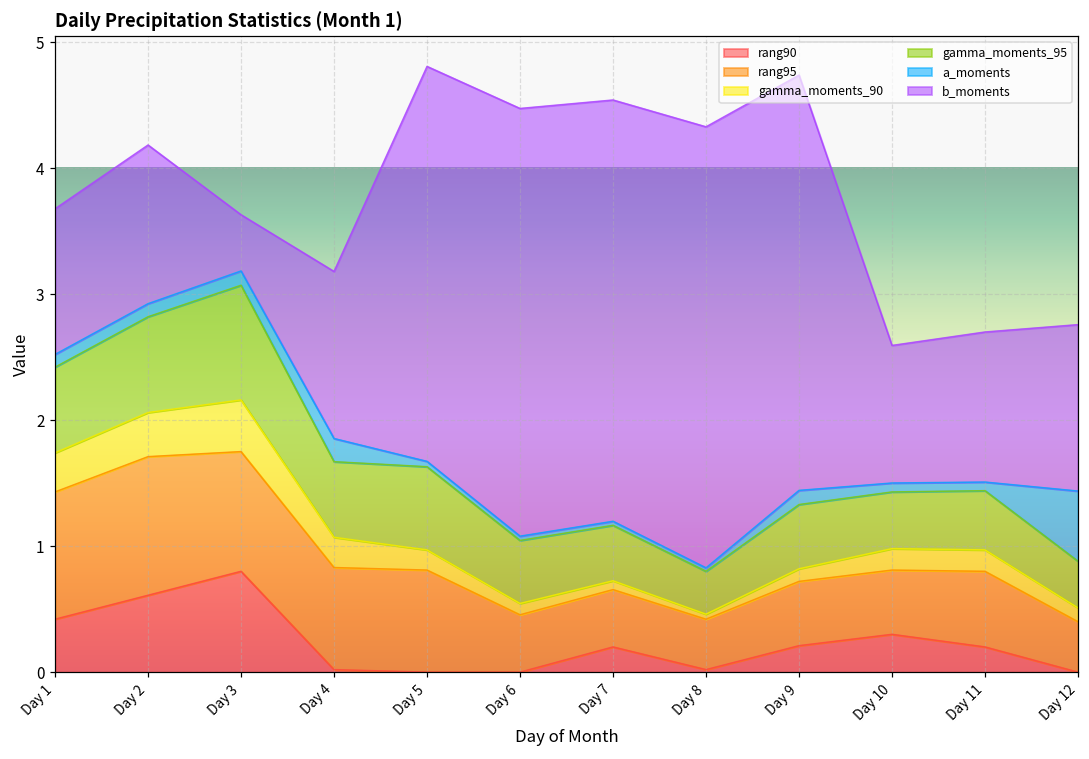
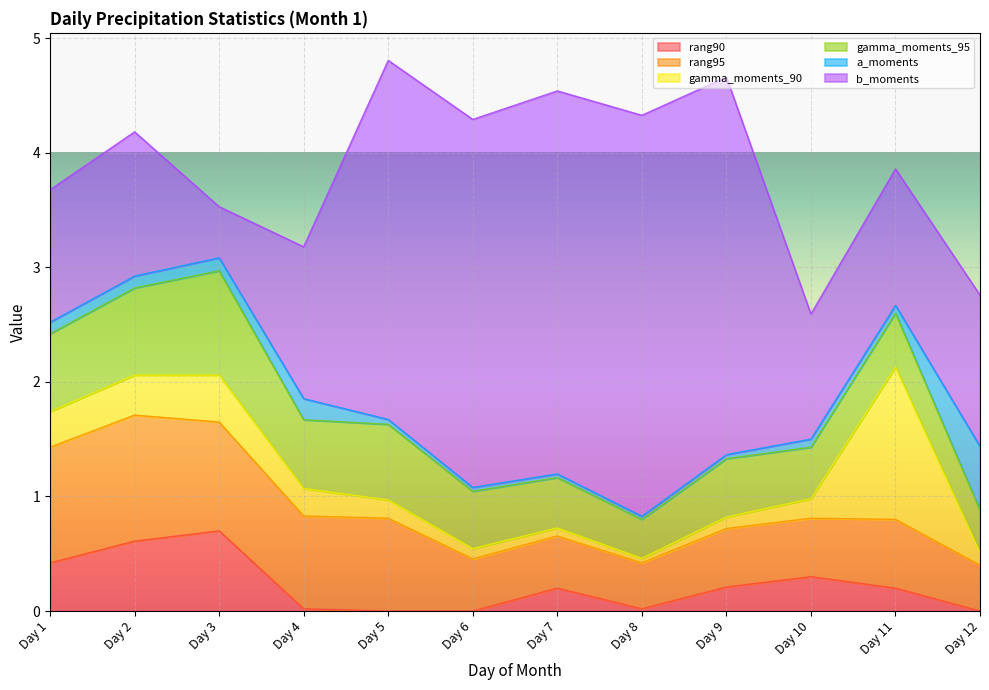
rang90, Day 3: 0.8 -> 0.7
b_moments, Day 6: 3.39 -> 3.21
a_moments, Day 9: 0.11 -> 0.04
gamma_moments_90, Day 11: 0.17 -> 1.33
